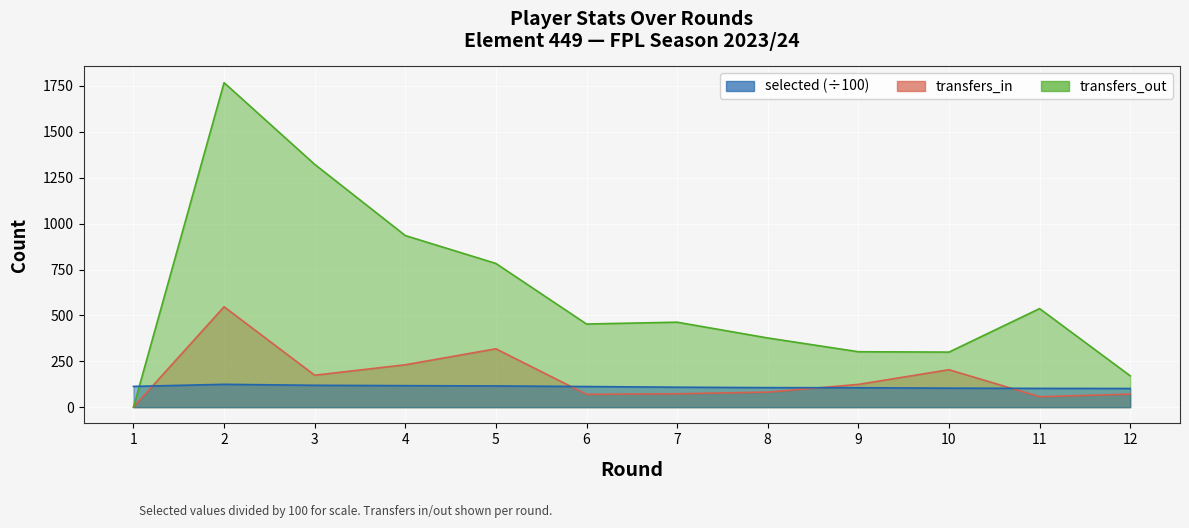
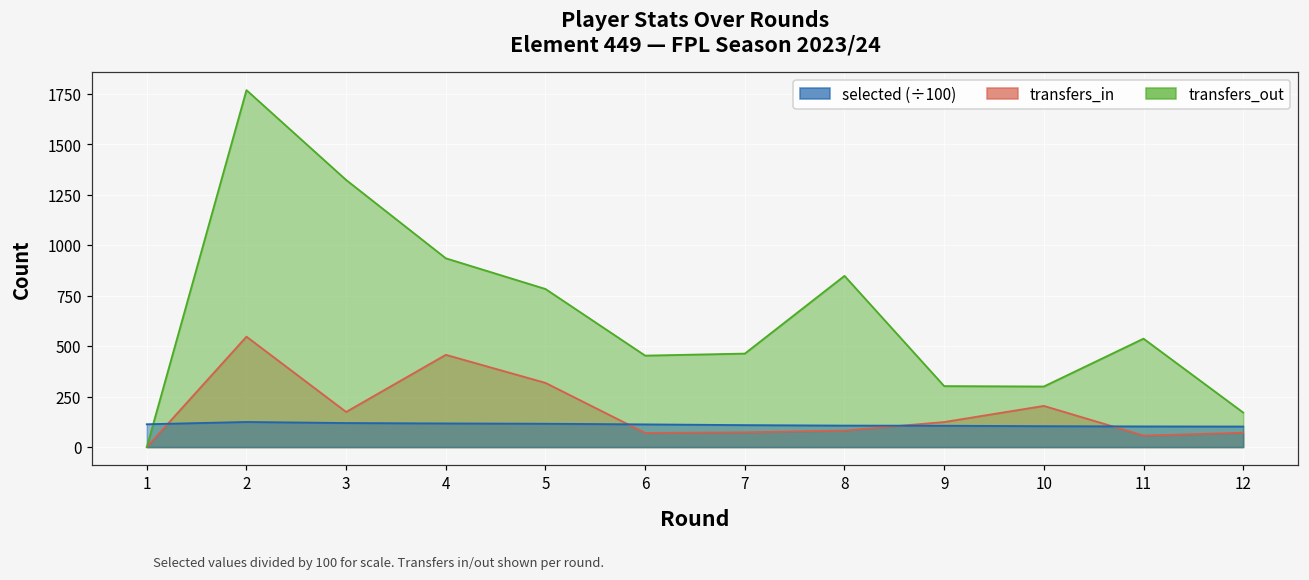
transfers_in, 4: 230 -> 460
transfers_out, 8: 380 -> 850
